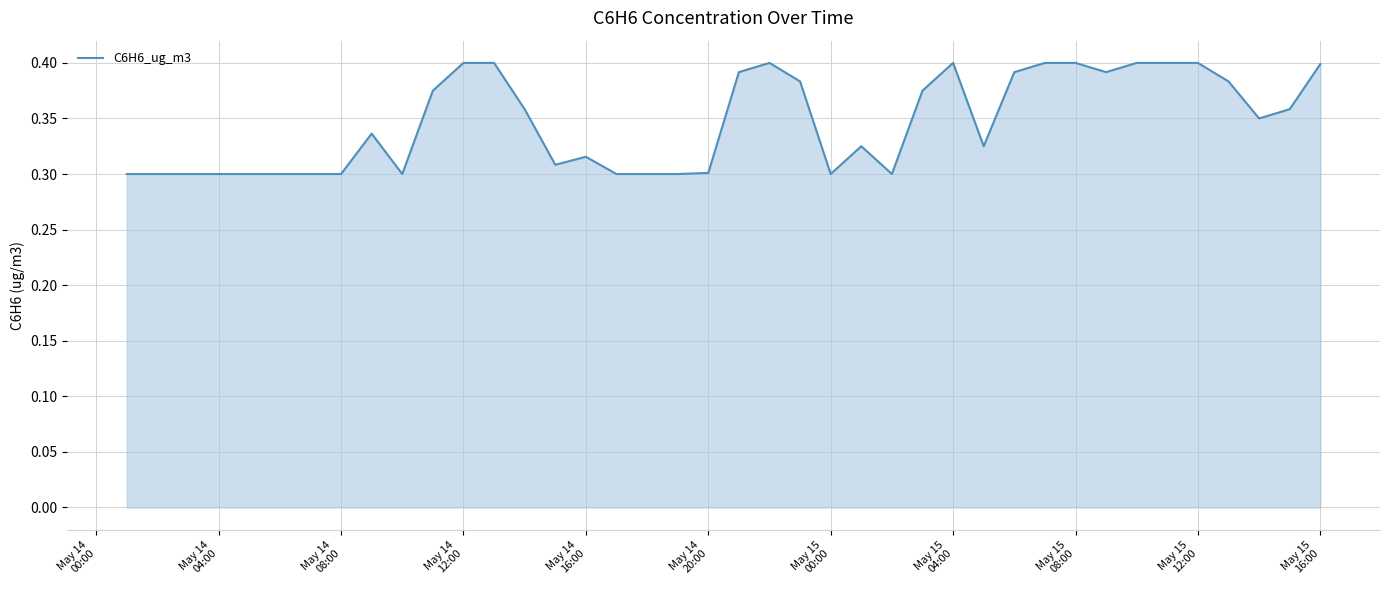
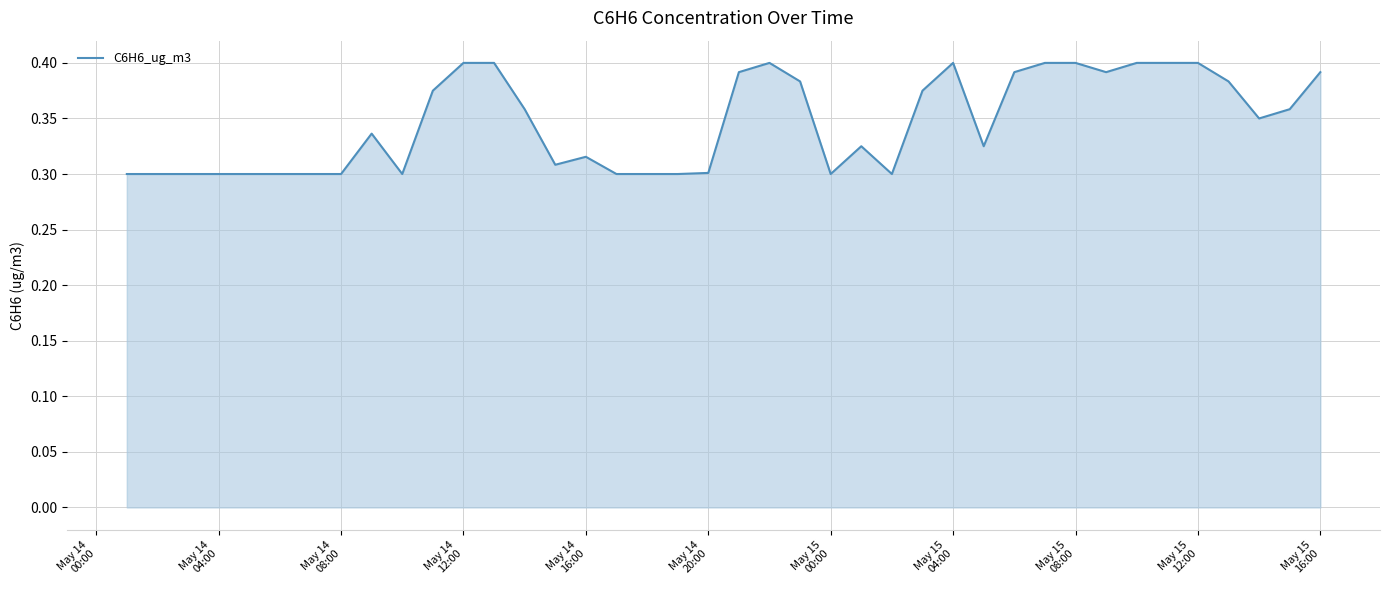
May 15 16:00: 0.399 -> 0.392
